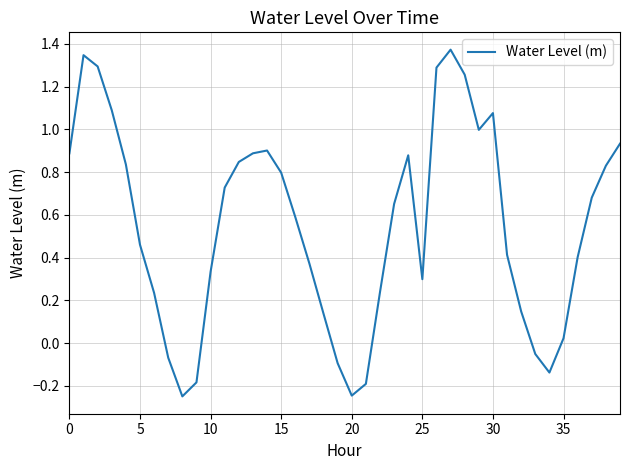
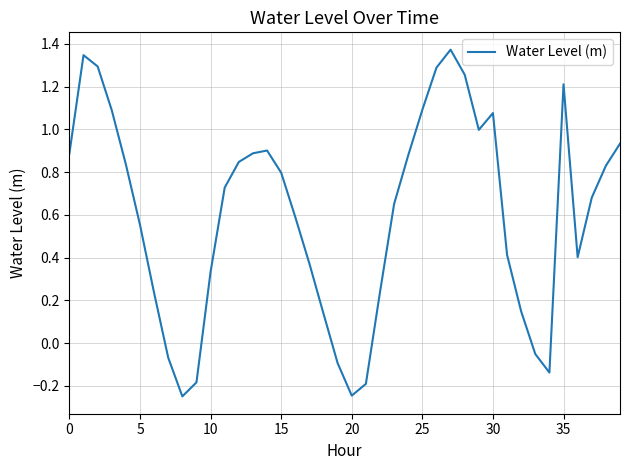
5: 0.46 -> 0.55
25: 0.30 -> 1.09
35: 0.02 -> 1.21
